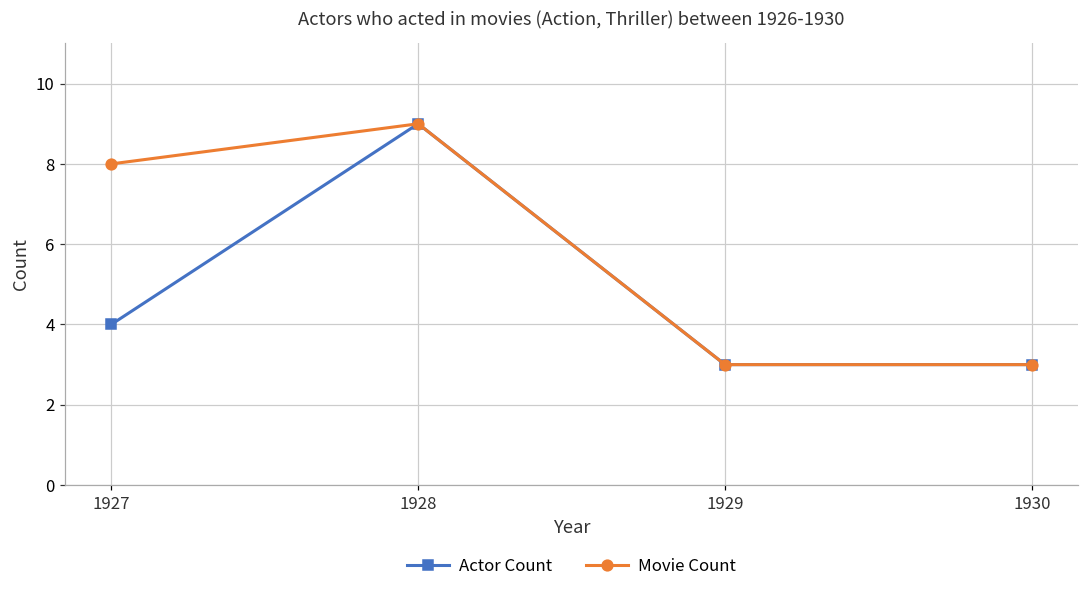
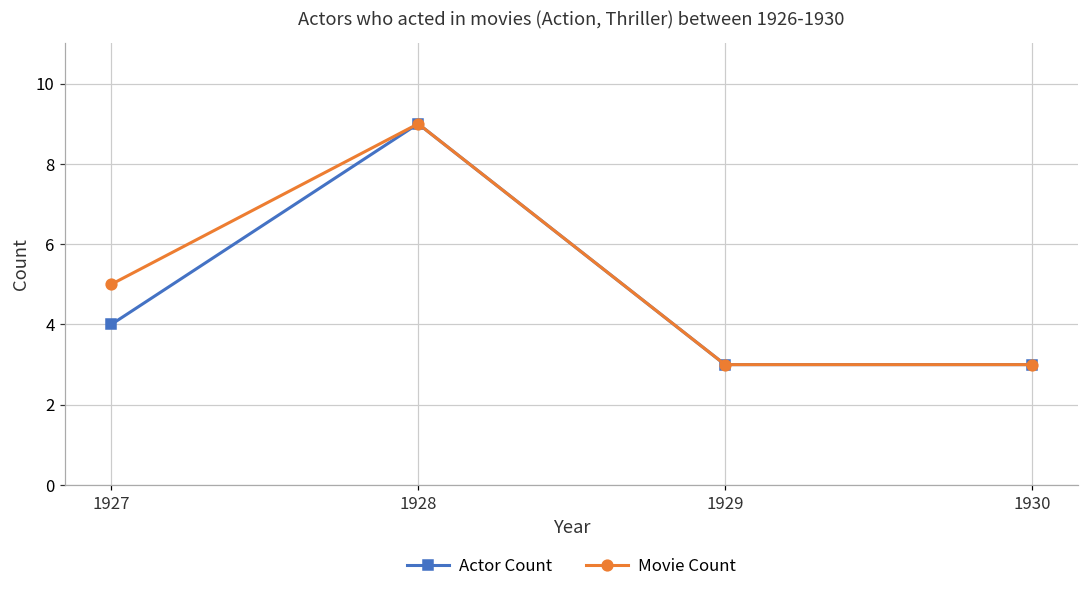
Movie Count, 1927: 8 -> 5
